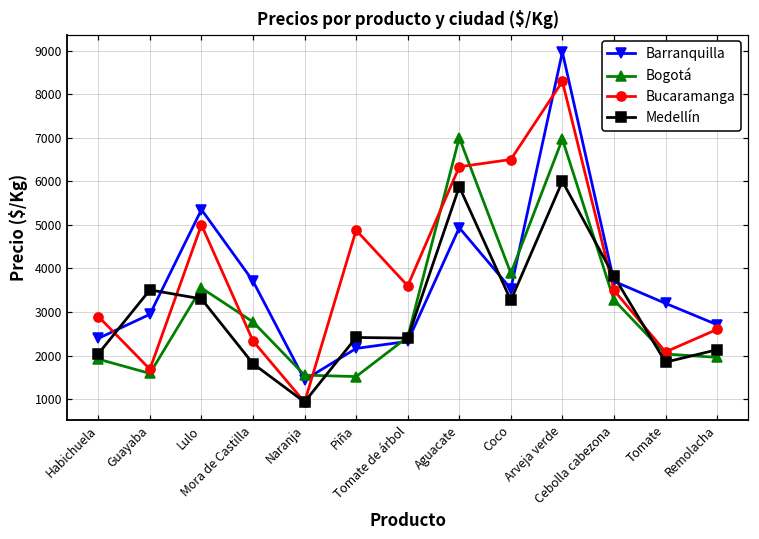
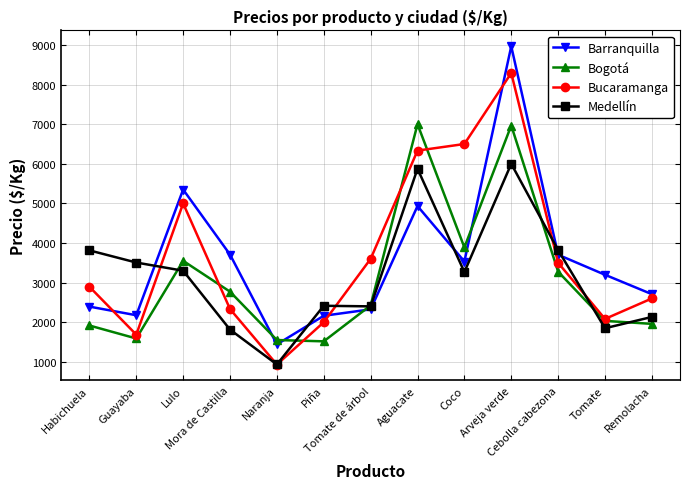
Medellín, Habichuela: 2000 -> 3800
Barranquilla, Guayaba: 2900 -> 2200
Bucaramanga, Piña: 4900 -> 2000
